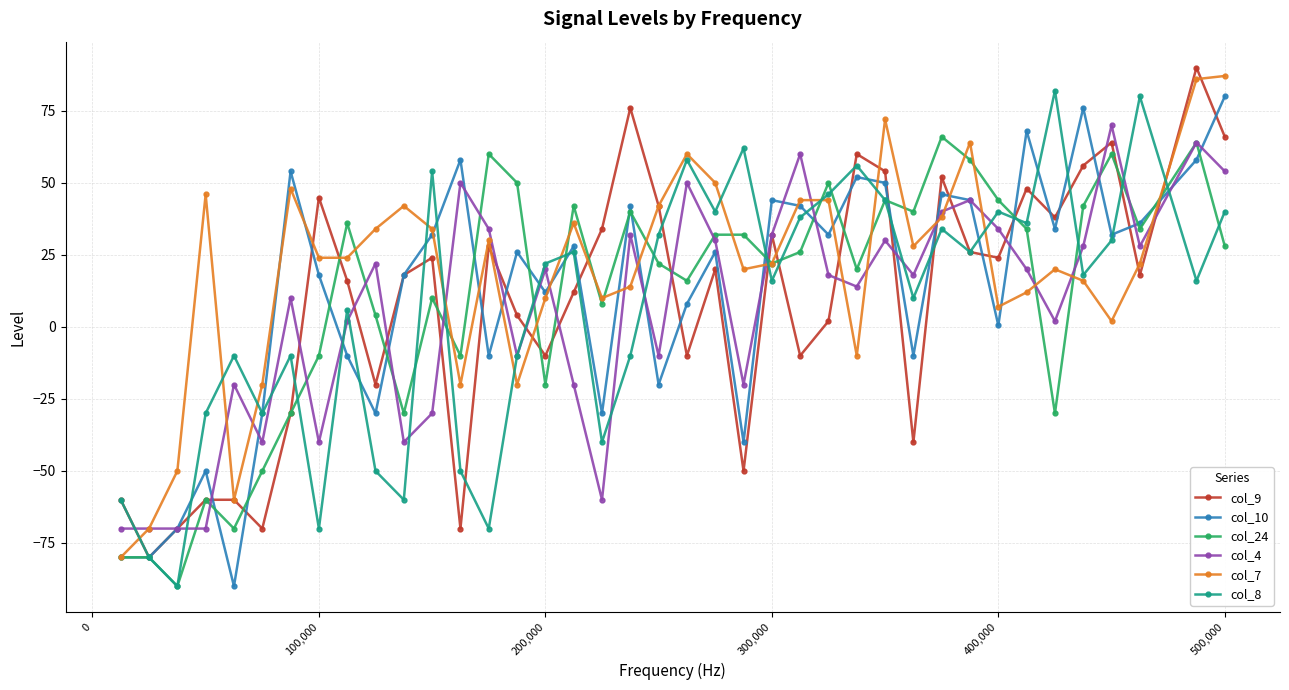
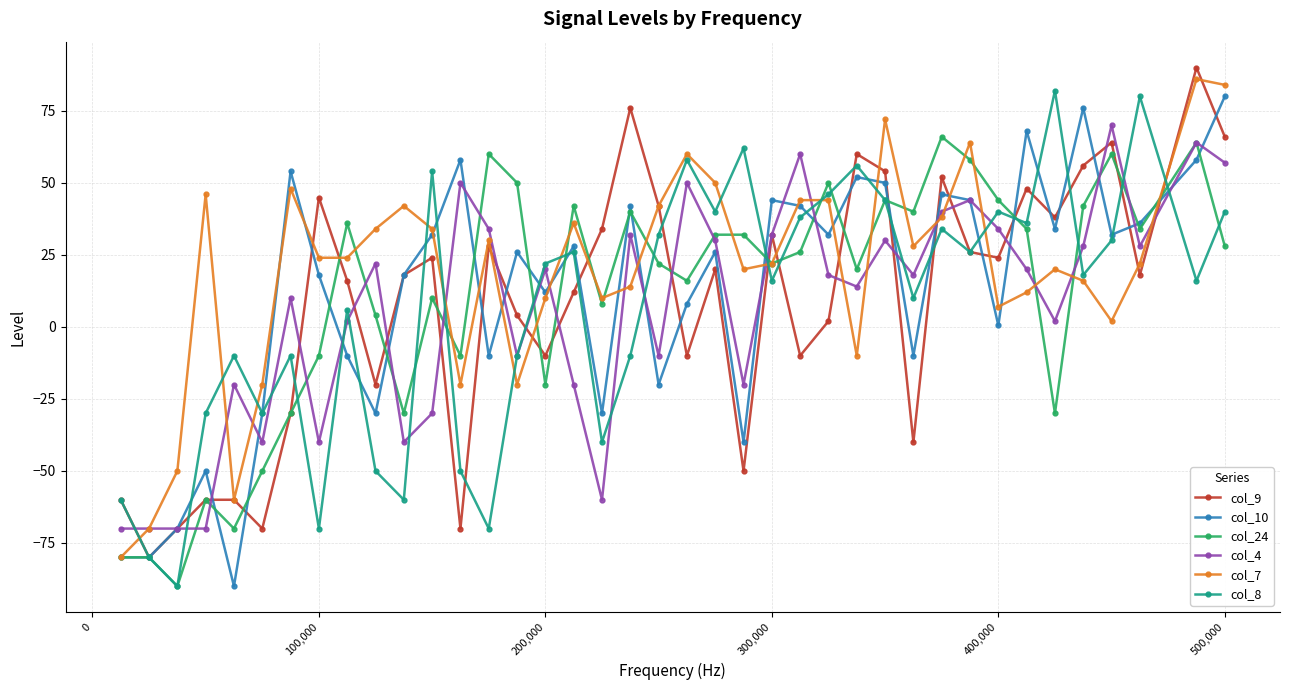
col_4, 500,000: 54 -> 57
col_7, 500,000: 87 -> 84
